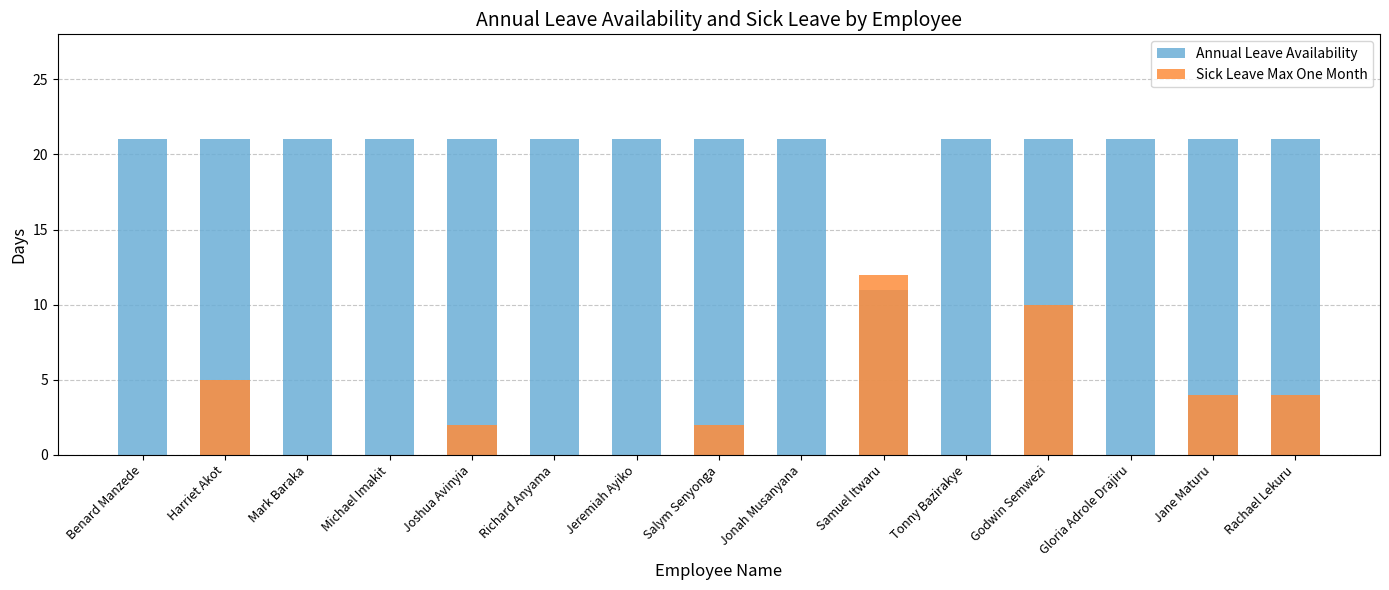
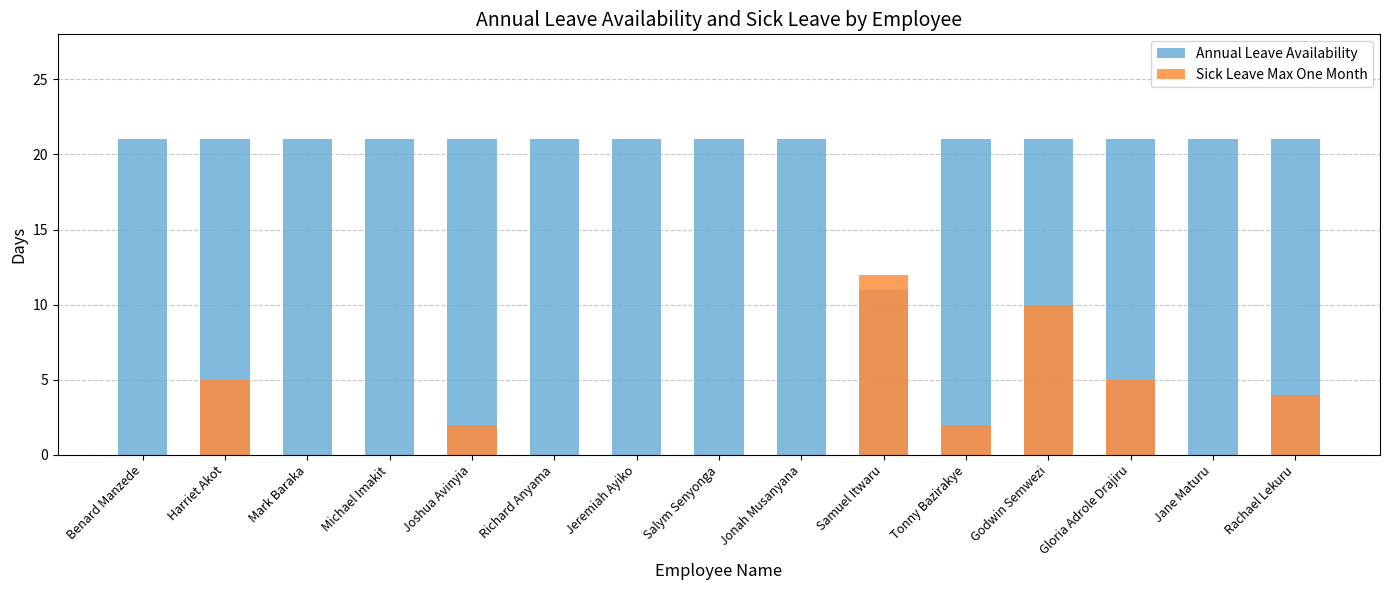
Sick Leave Max One Month, Salym Senyonga: 2 -> 0
Sick Leave Max One Month, Tonny Bazirakye: 0 -> 2
Sick Leave Max One Month, Gloria Adrole Drajiru: 0 -> 5
Sick Leave Max One Month, Jane Maturu: 4 -> 0
